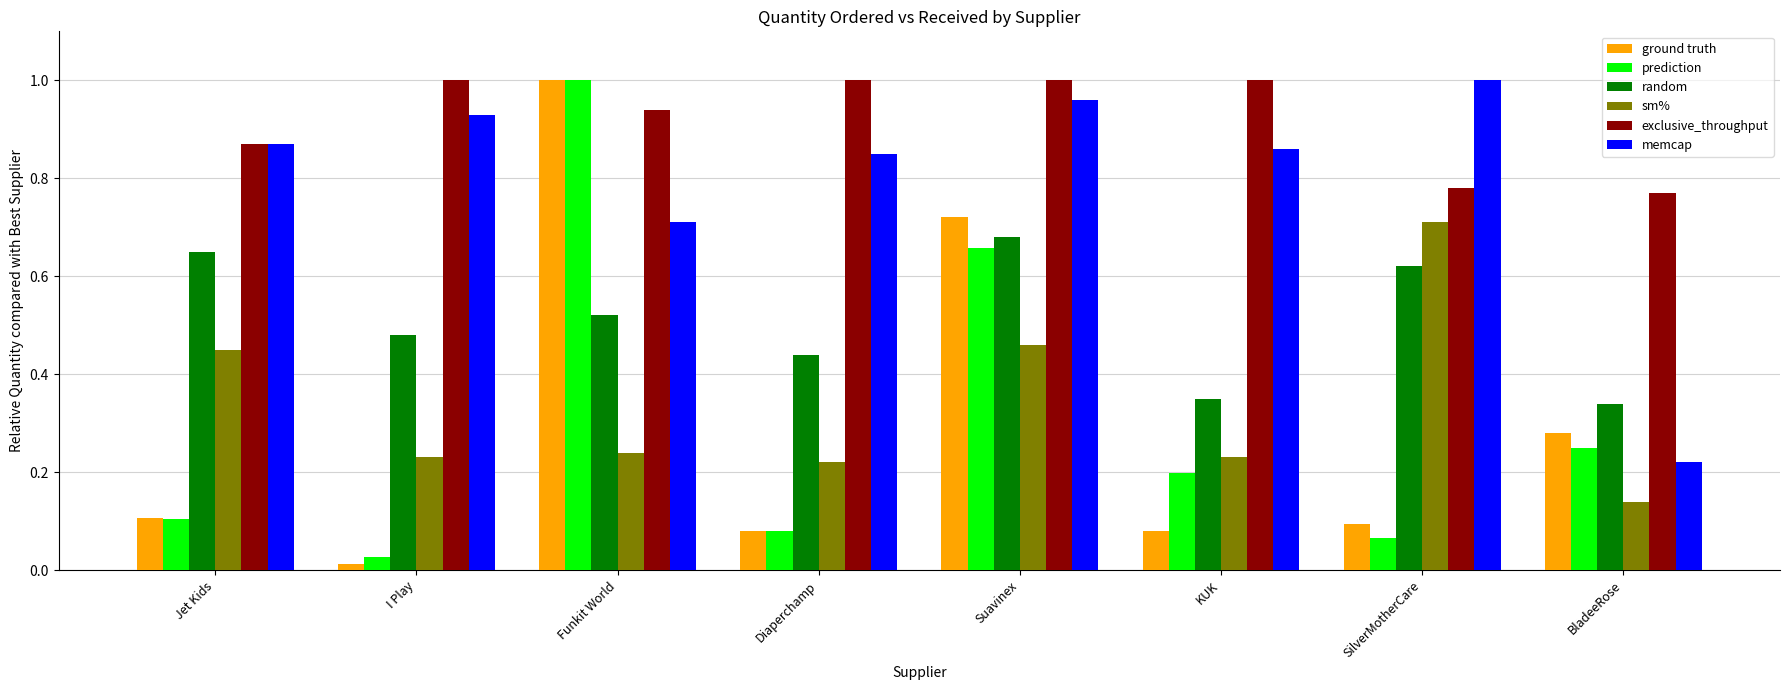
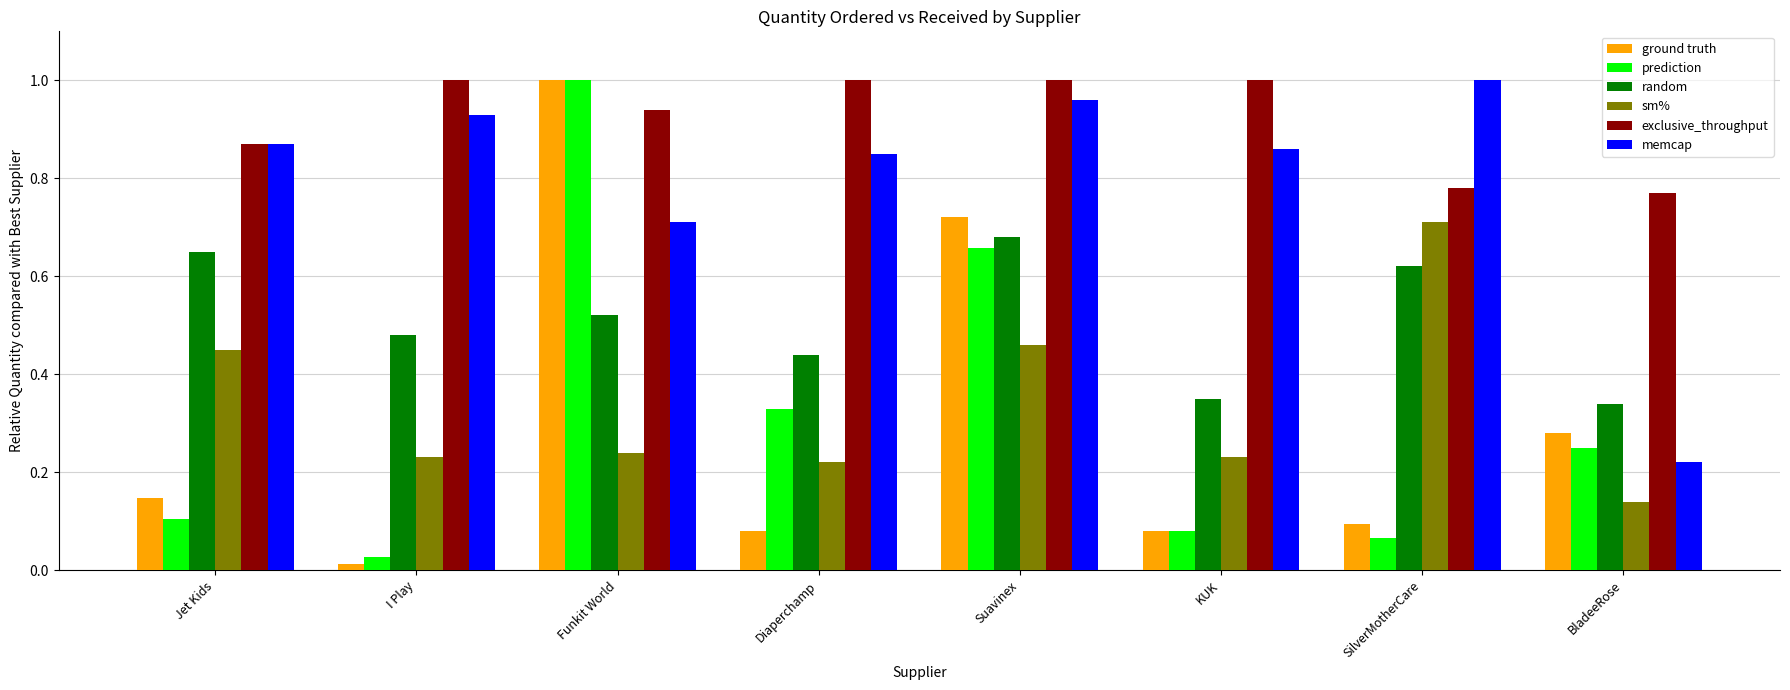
ground truth, Jet Kids: 0.11 -> 0.15
prediction, Diaperchamp: 0.08 -> 0.33
prediction, KUK: 0.20 -> 0.08
